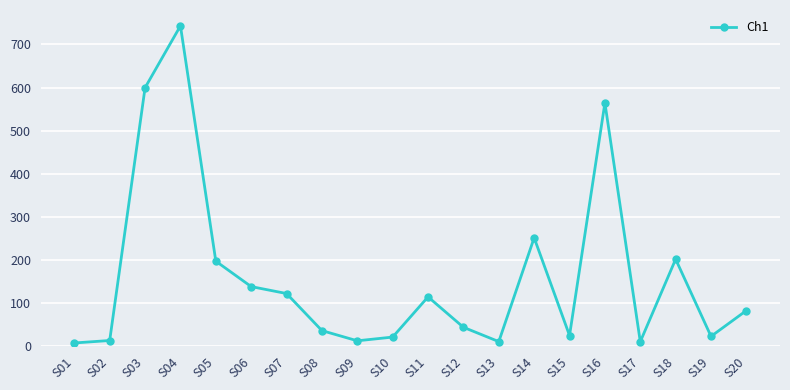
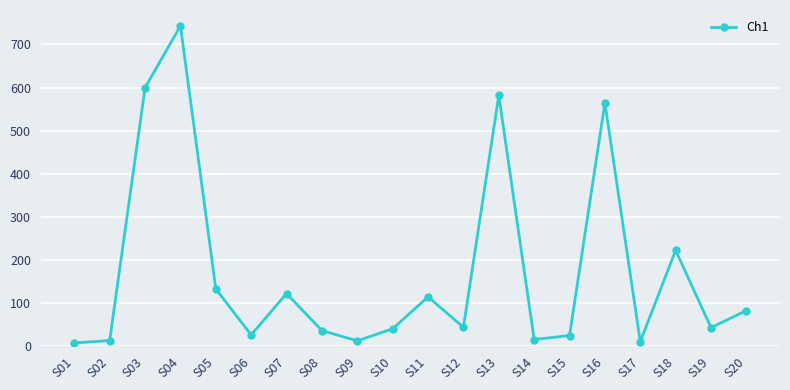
S05: 200 -> 130
S06: 140 -> 30
S10: 20 -> 40
S13: 10 -> 580
S14: 250 -> 10
S18: 200 -> 220
S19: 20 -> 40
